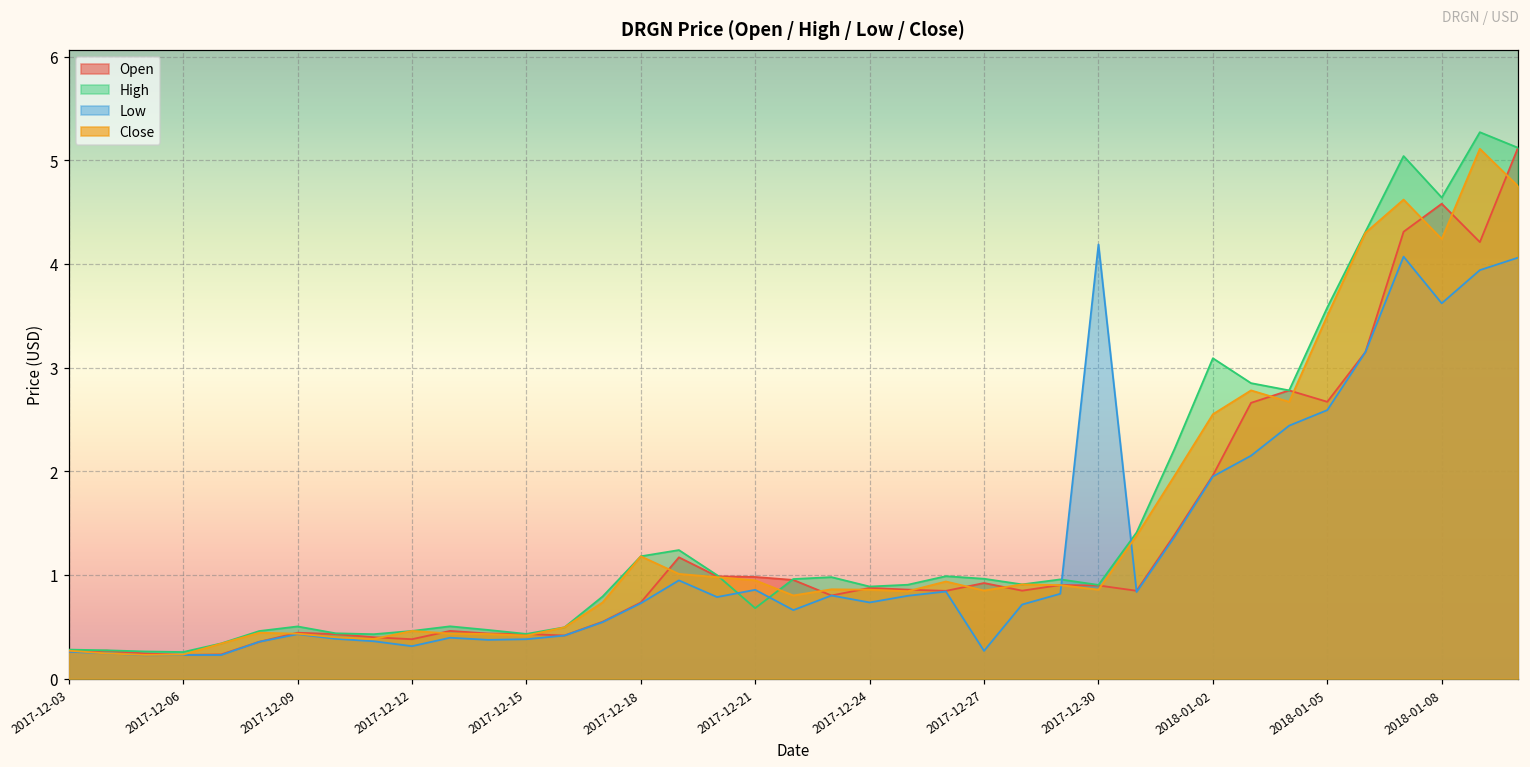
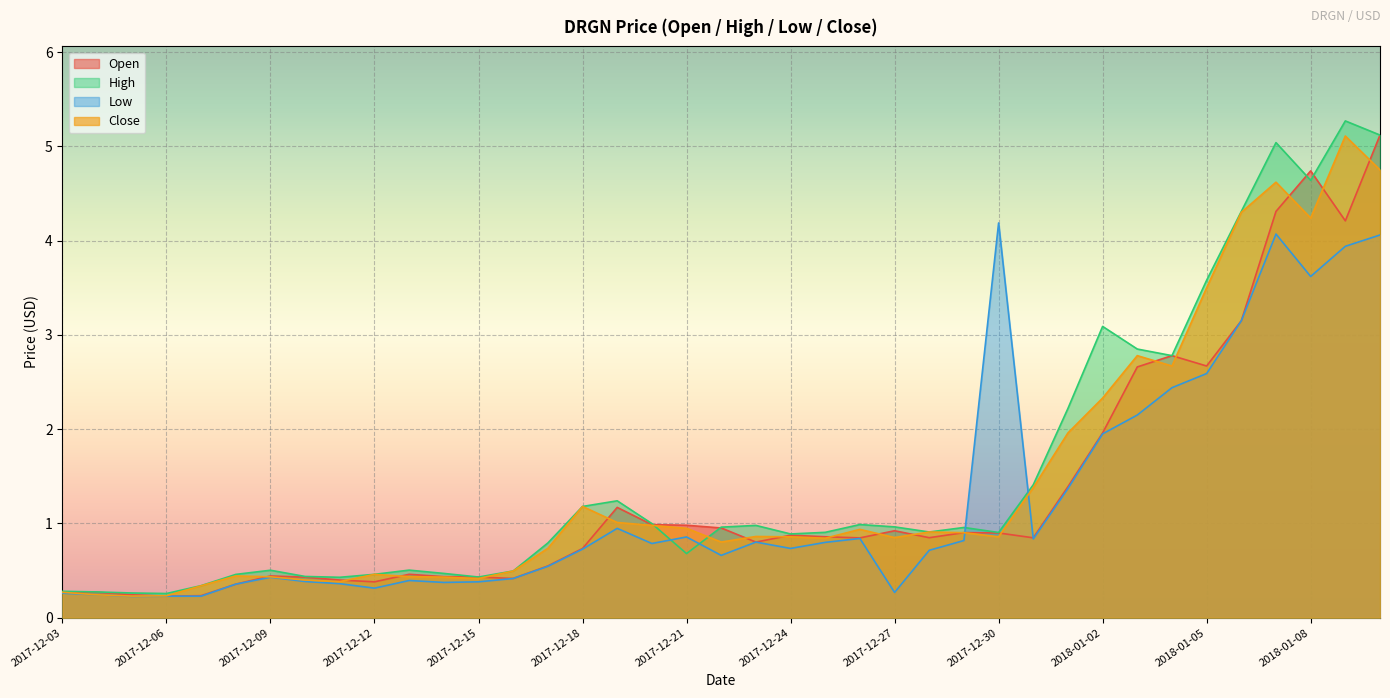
Close, 2018-01-02: 2.6 -> 2.3
Open, 2018-01-08: 4.6 -> 4.7
